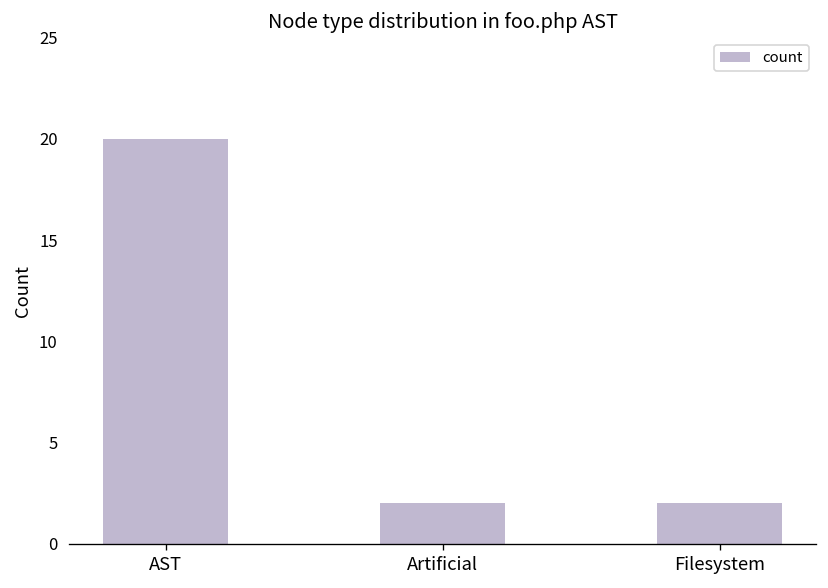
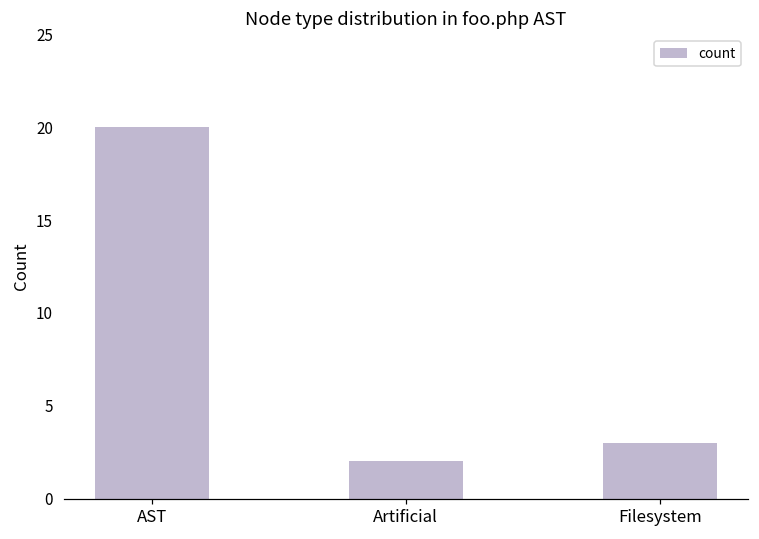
Filesystem: 2 -> 3
